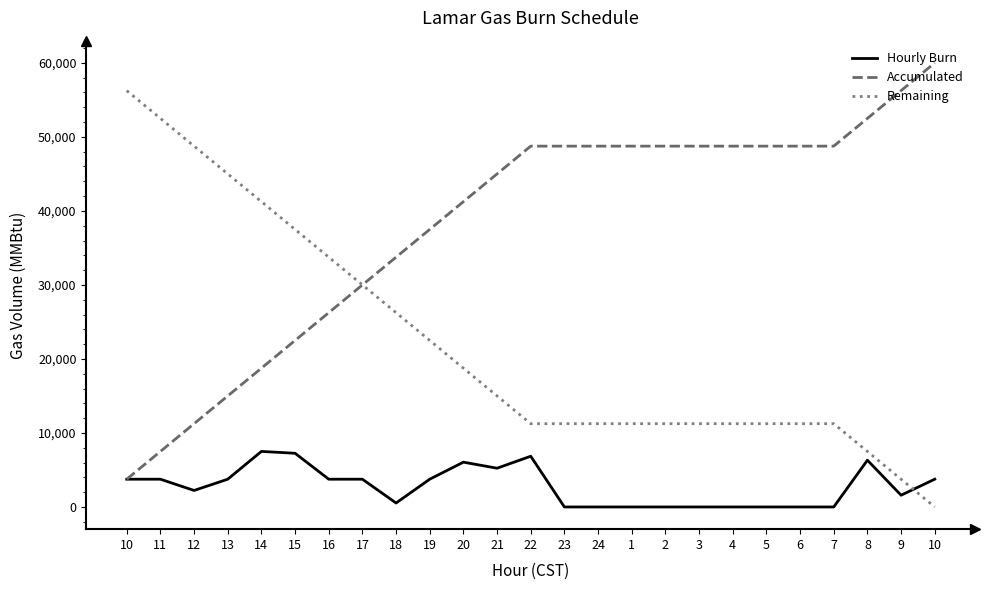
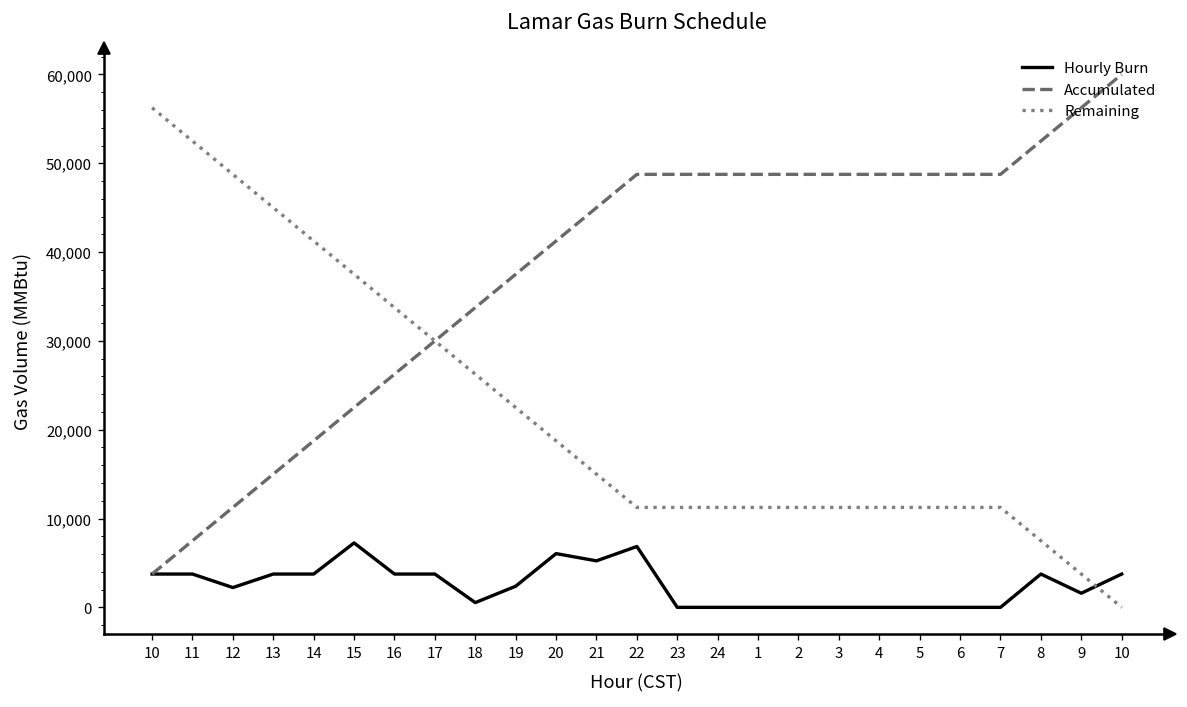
Hourly Burn, 14: 8,000 -> 4,000
Hourly Burn, 19: 4,000 -> 2,000
Hourly Burn, 8: 6,000 -> 4,000
